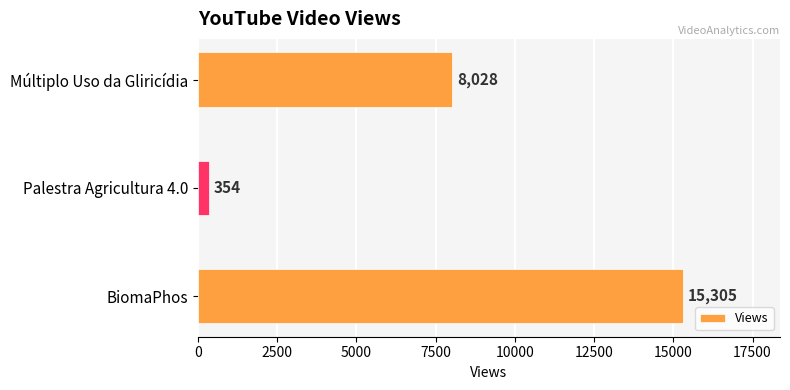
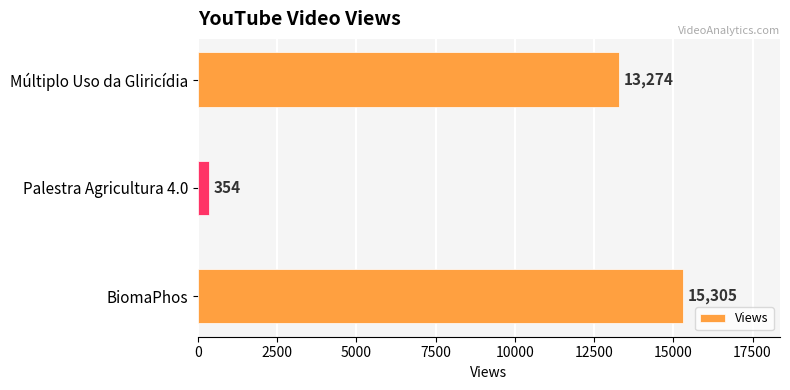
Múltiplo Uso da Gliricídia: 8,028 -> 13,274
